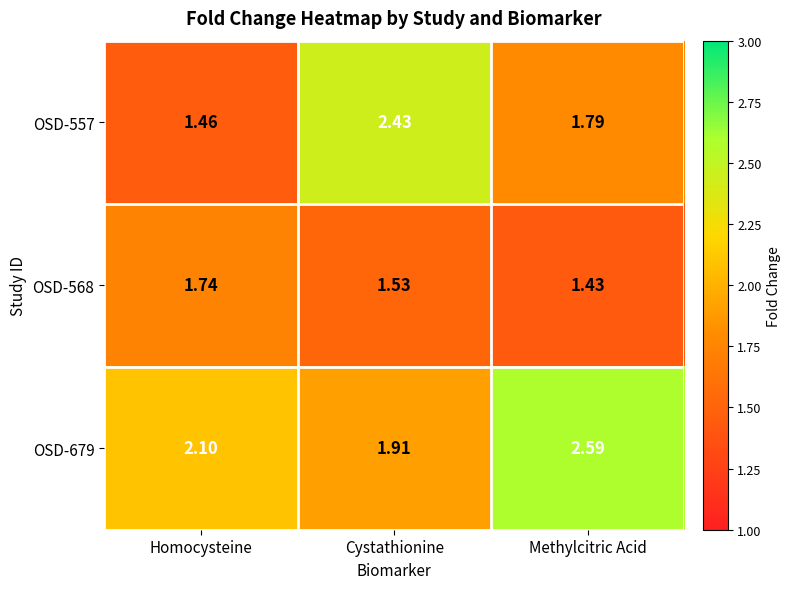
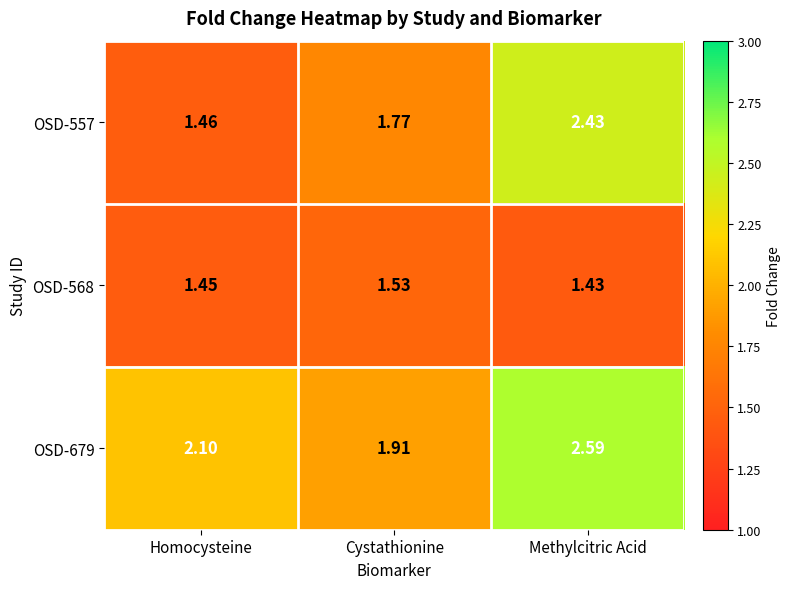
OSD-557, Cystathionine: 2.43 -> 1.77
OSD-557, Methylcitric Acid: 1.79 -> 2.43
OSD-568, Homocysteine: 1.74 -> 1.45
